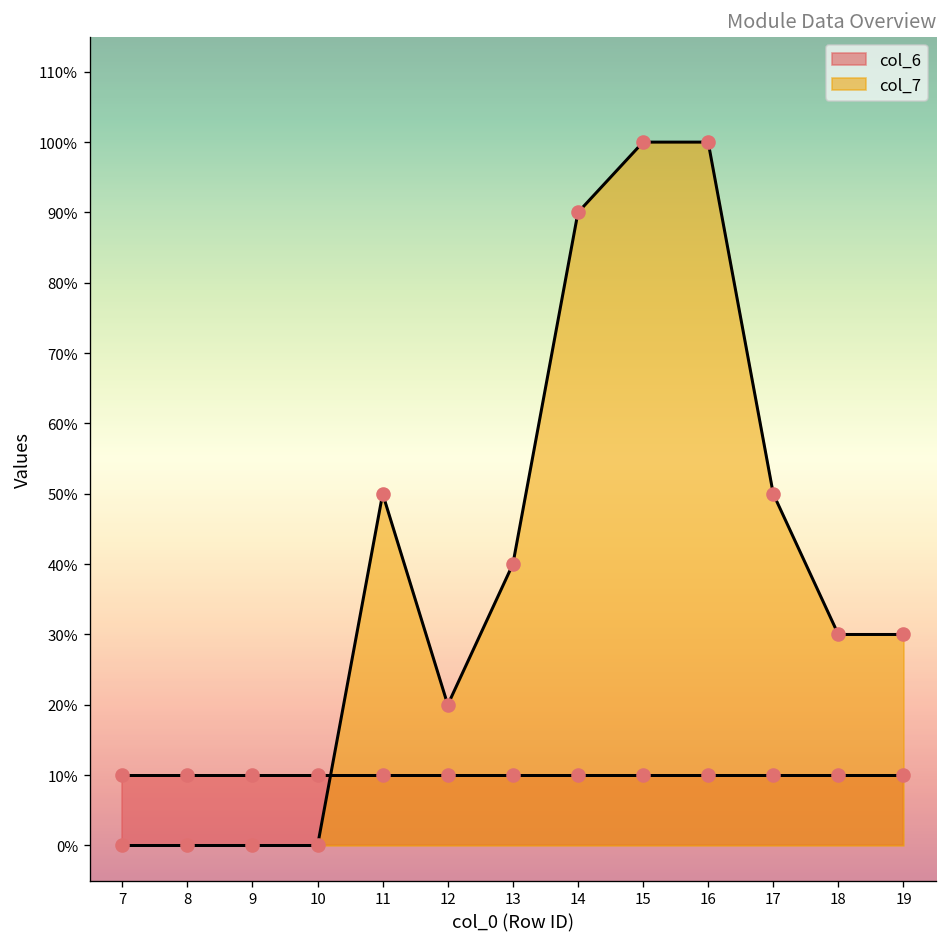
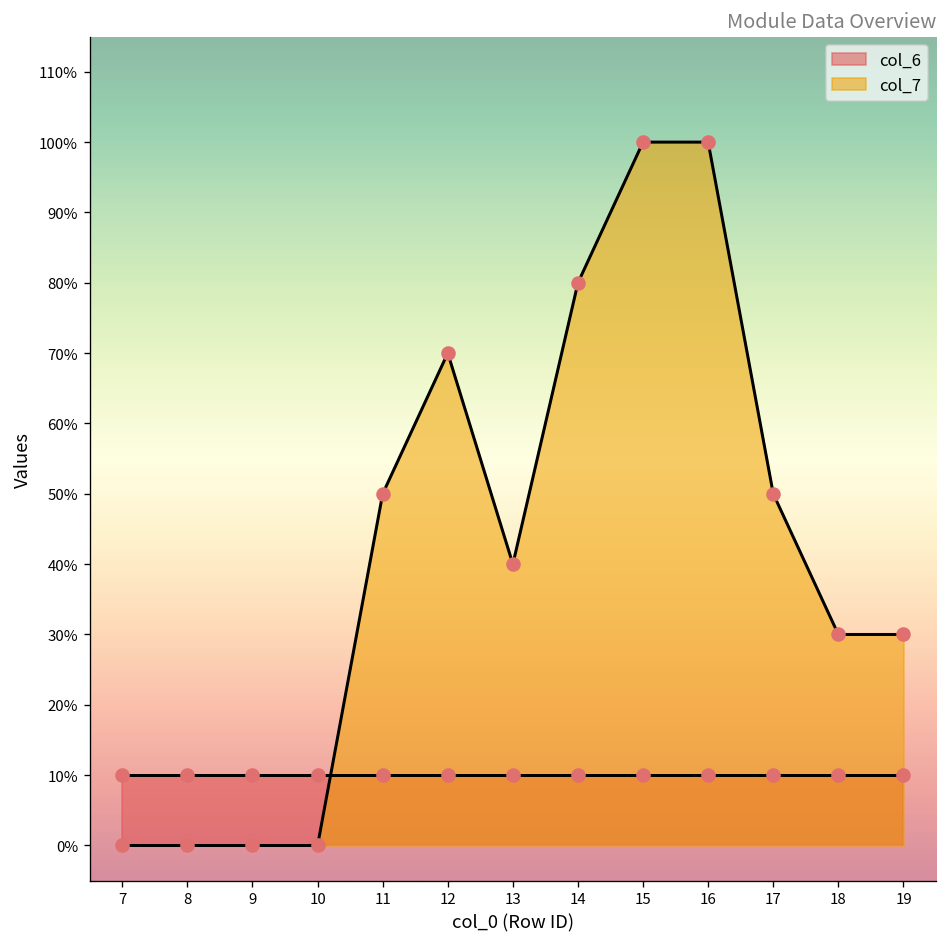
col_7, 12: 20% -> 70%
col_7, 14: 90% -> 80%
